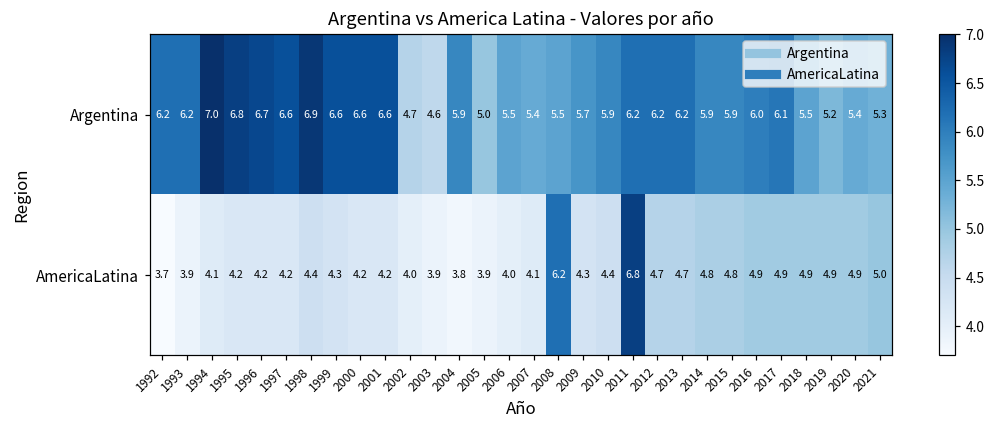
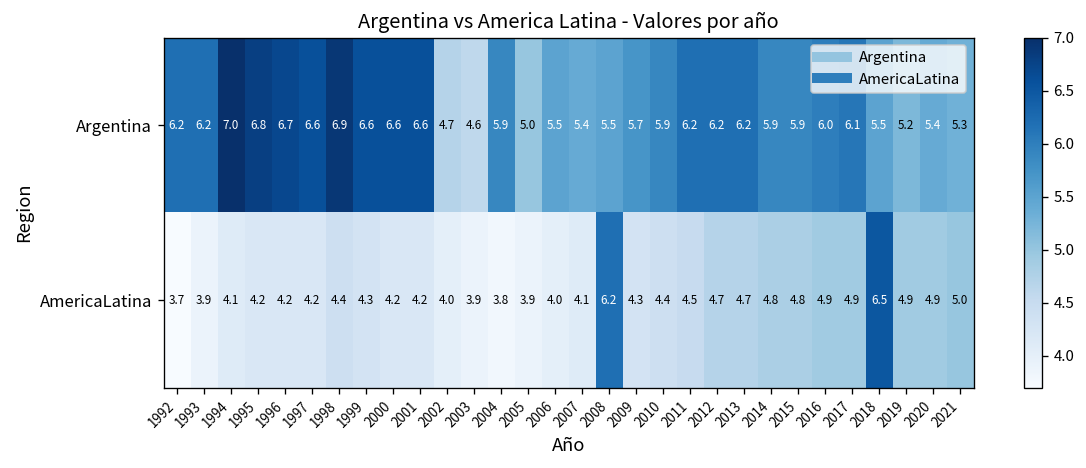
AmericaLatina, 2011: 6.8 -> 4.5
AmericaLatina, 2018: 4.9 -> 6.5
